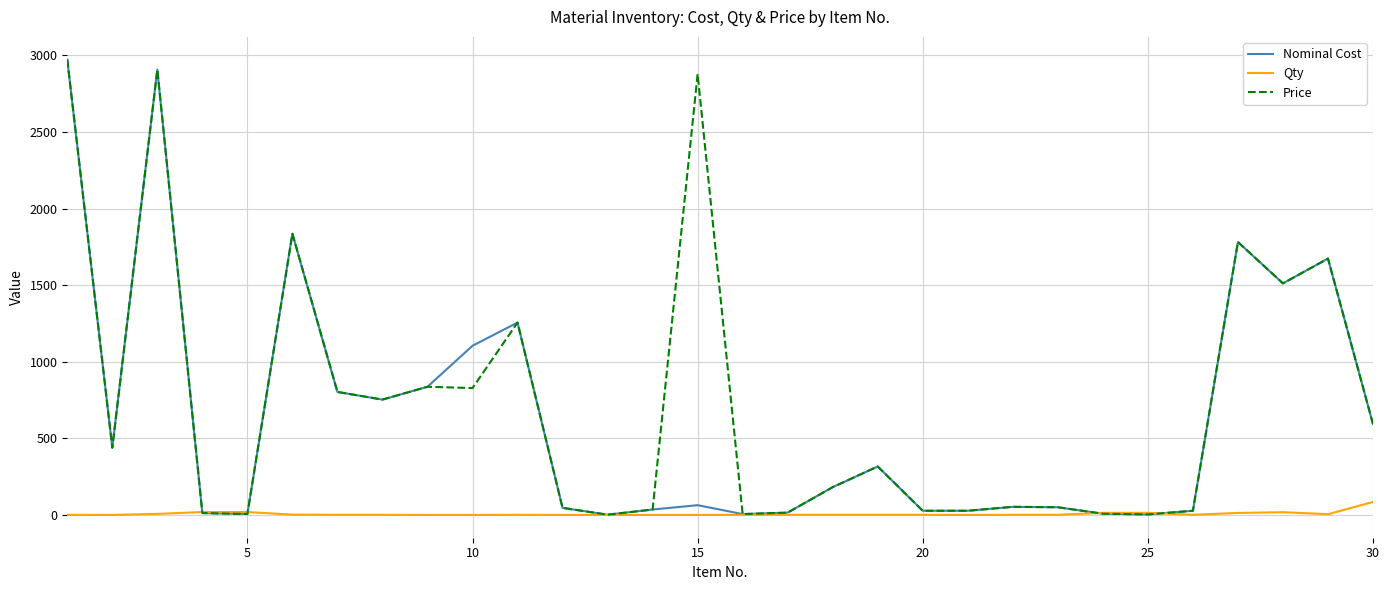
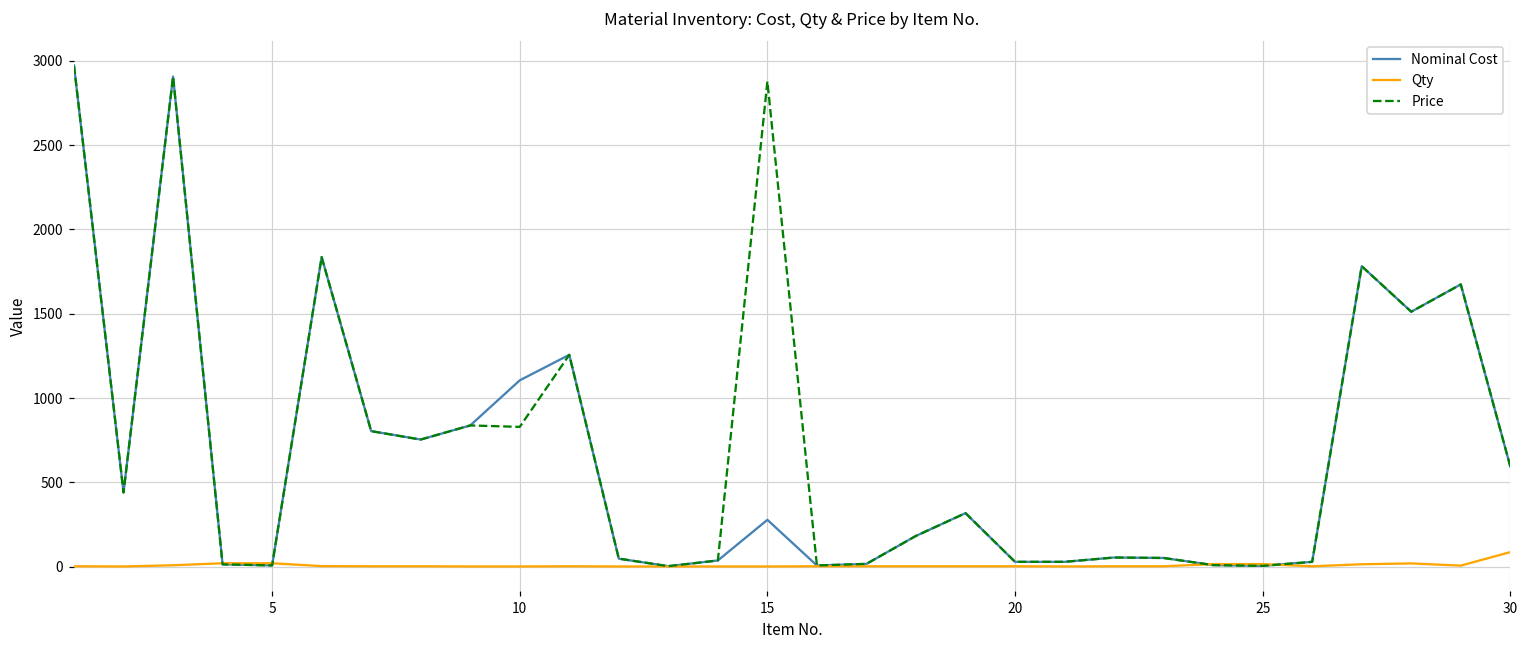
Nominal Cost, 15: 60 -> 280
